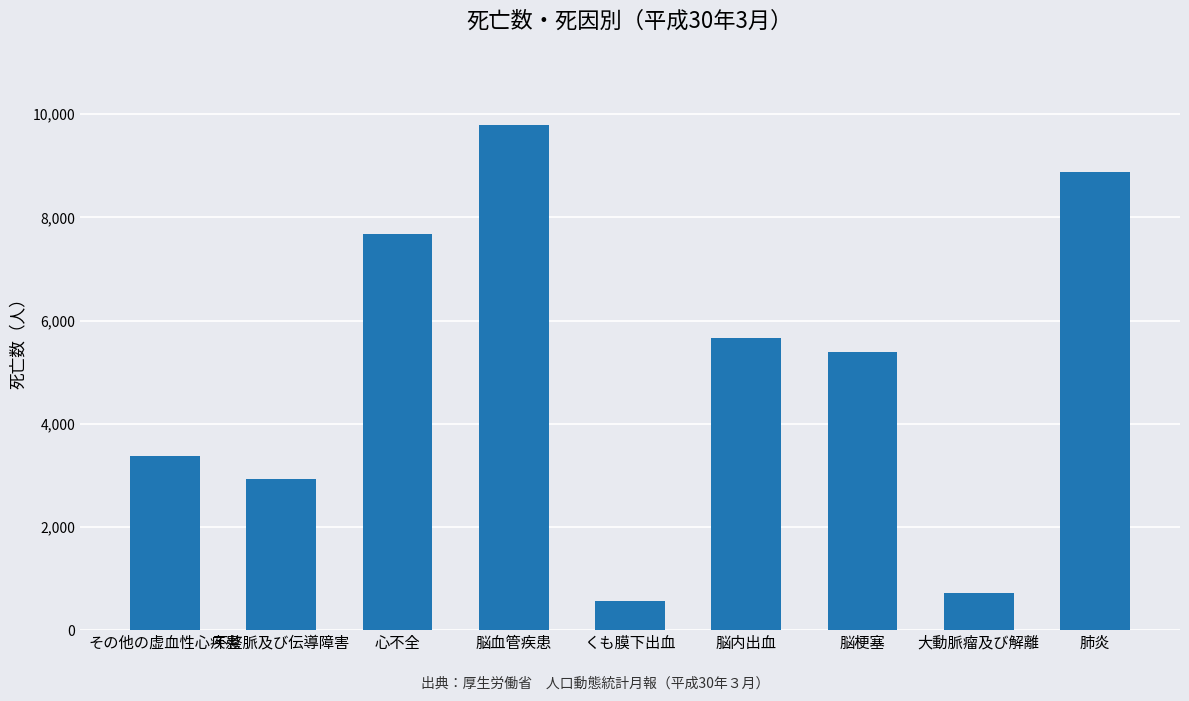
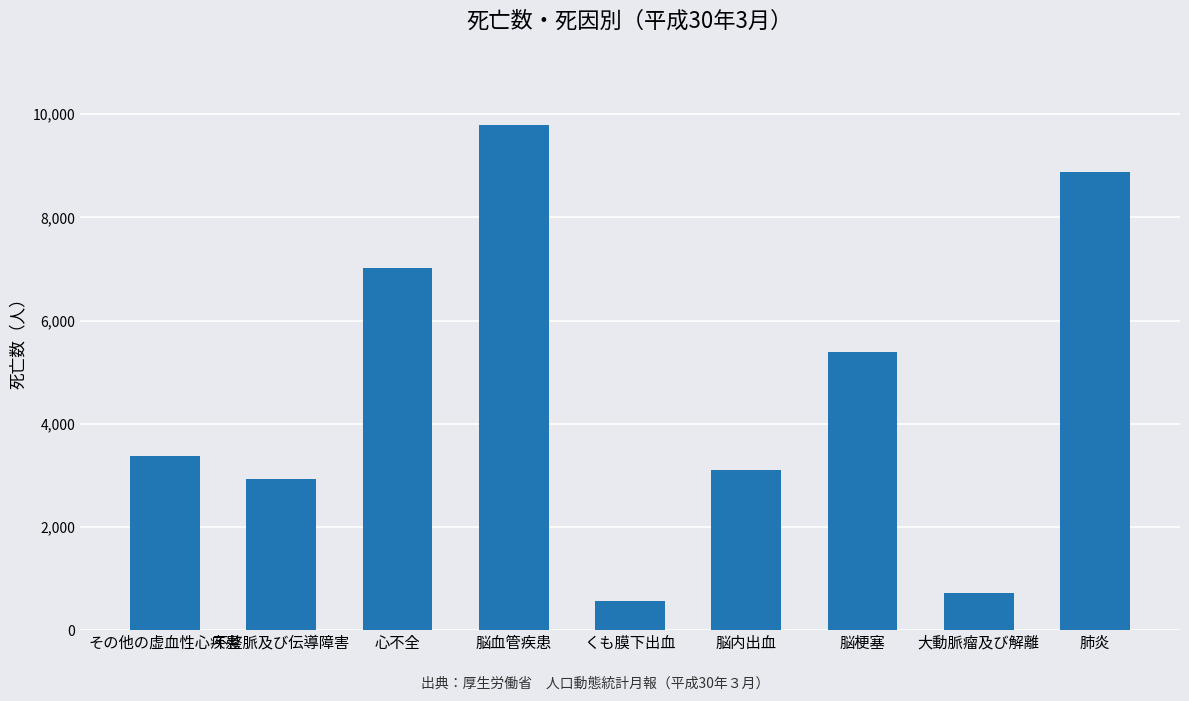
心不全: 7,700 -> 7,000
脳内出血: 5,700 -> 3,100
